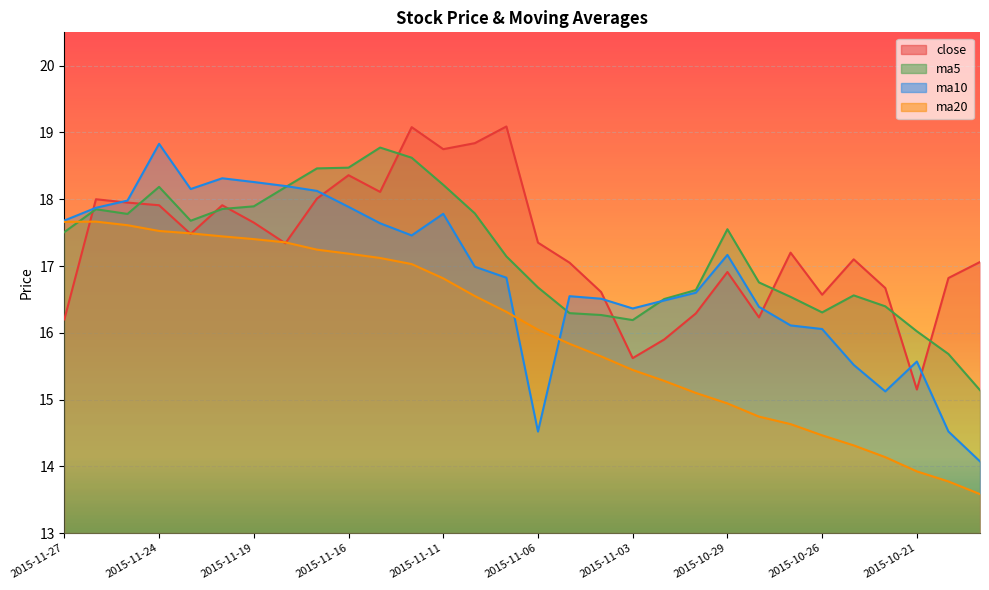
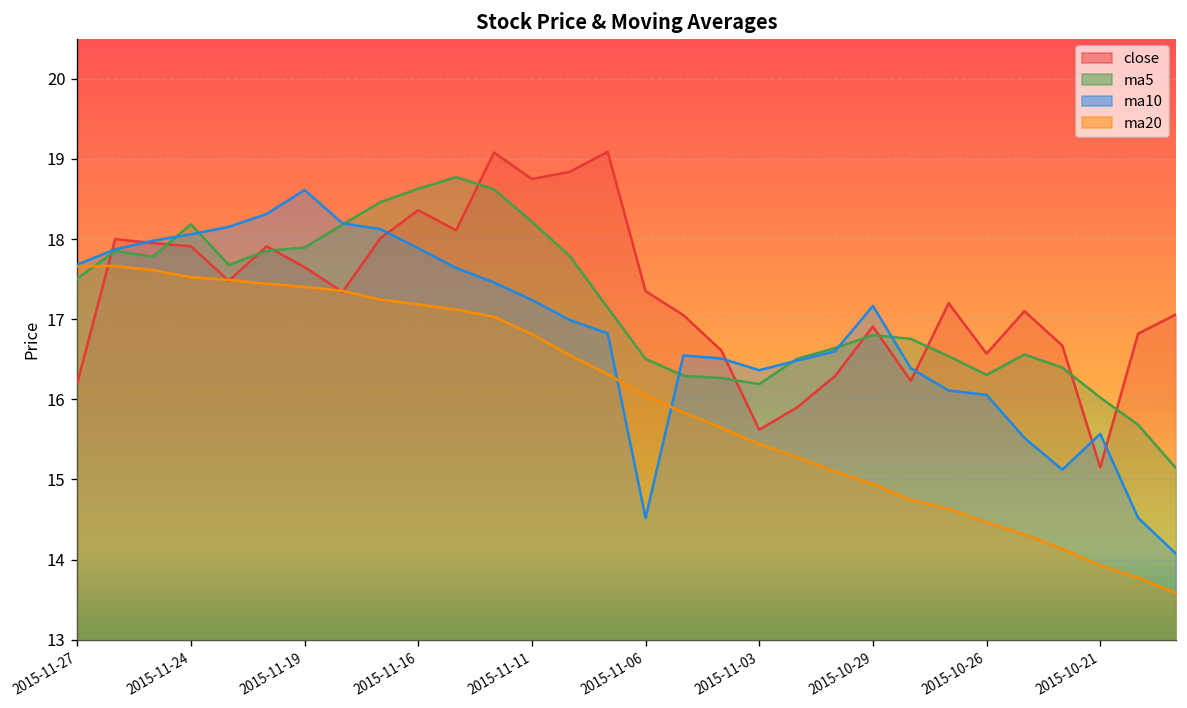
ma10, 2015-11-24: 18.8 -> 18.1
ma10, 2015-11-19: 18.3 -> 18.6
ma5, 2015-11-16: 18.5 -> 18.6
ma10, 2015-11-11: 17.8 -> 17.2
ma5, 2015-11-06: 16.7 -> 16.5
ma5, 2015-10-29: 17.6 -> 16.8
